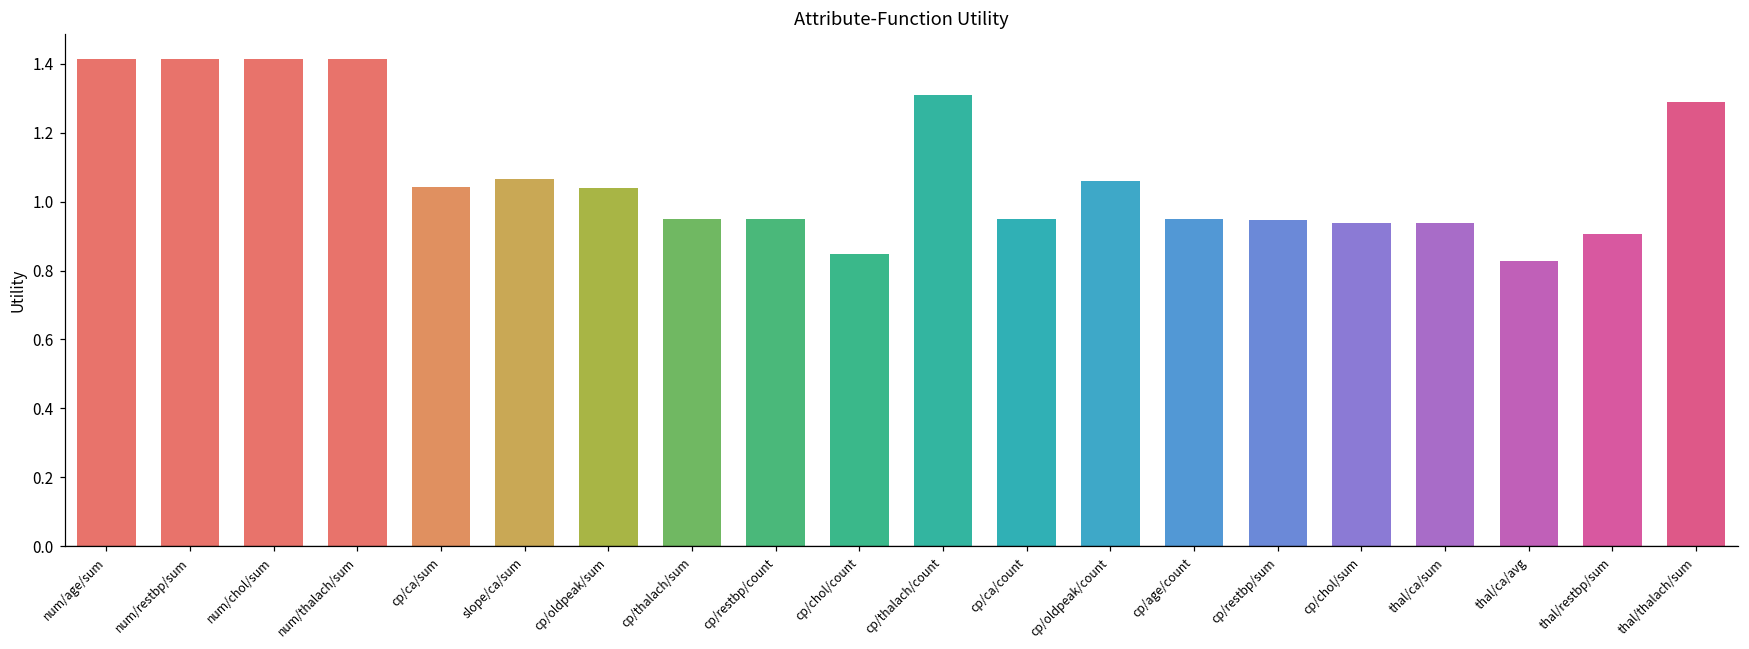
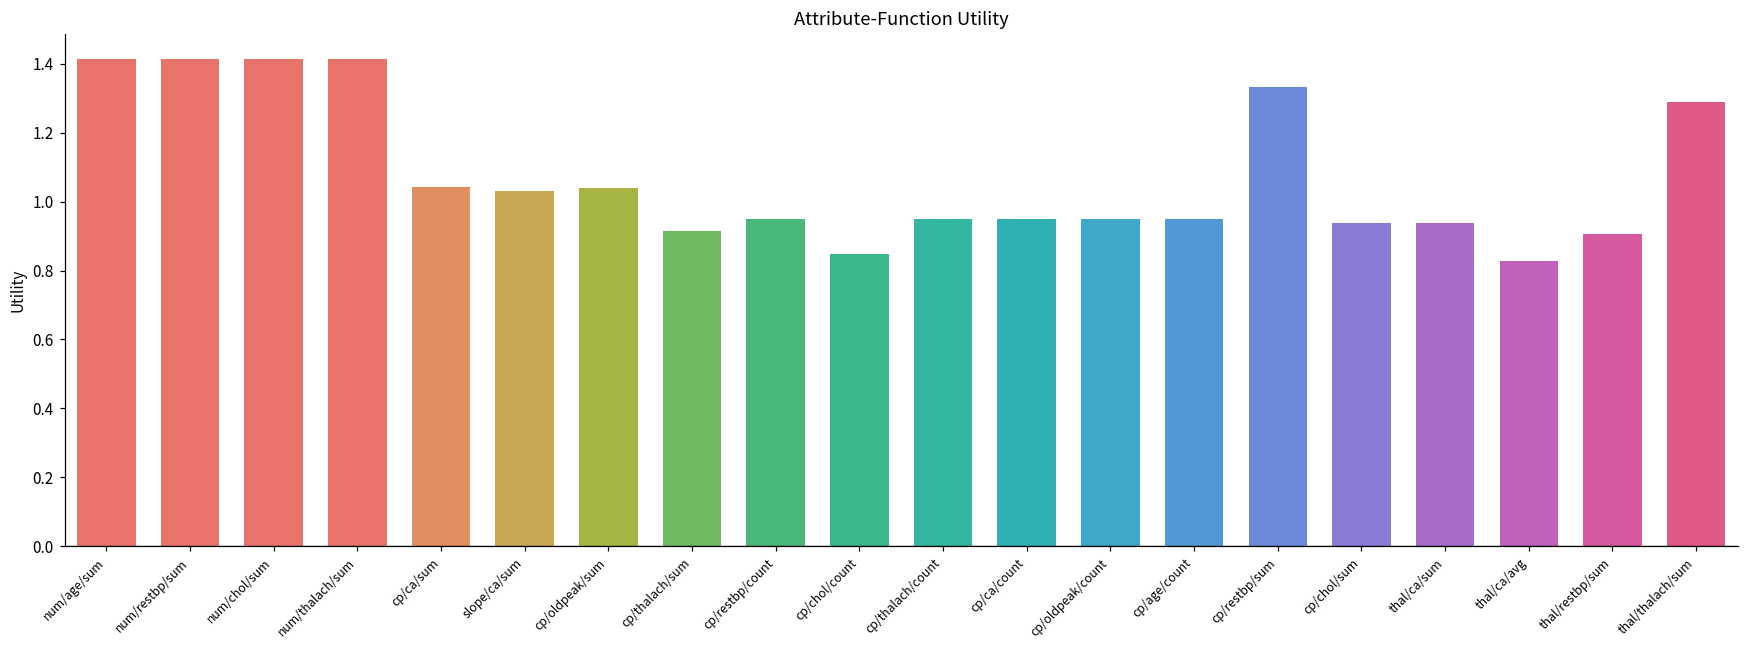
slope/ca/sum: 1.07 -> 1.03
cp/thalach/sum: 0.95 -> 0.92
cp/thalach/count: 1.31 -> 0.95
cp/oldpeak/count: 1.06 -> 0.95
cp/restbp/sum: 0.95 -> 1.33
